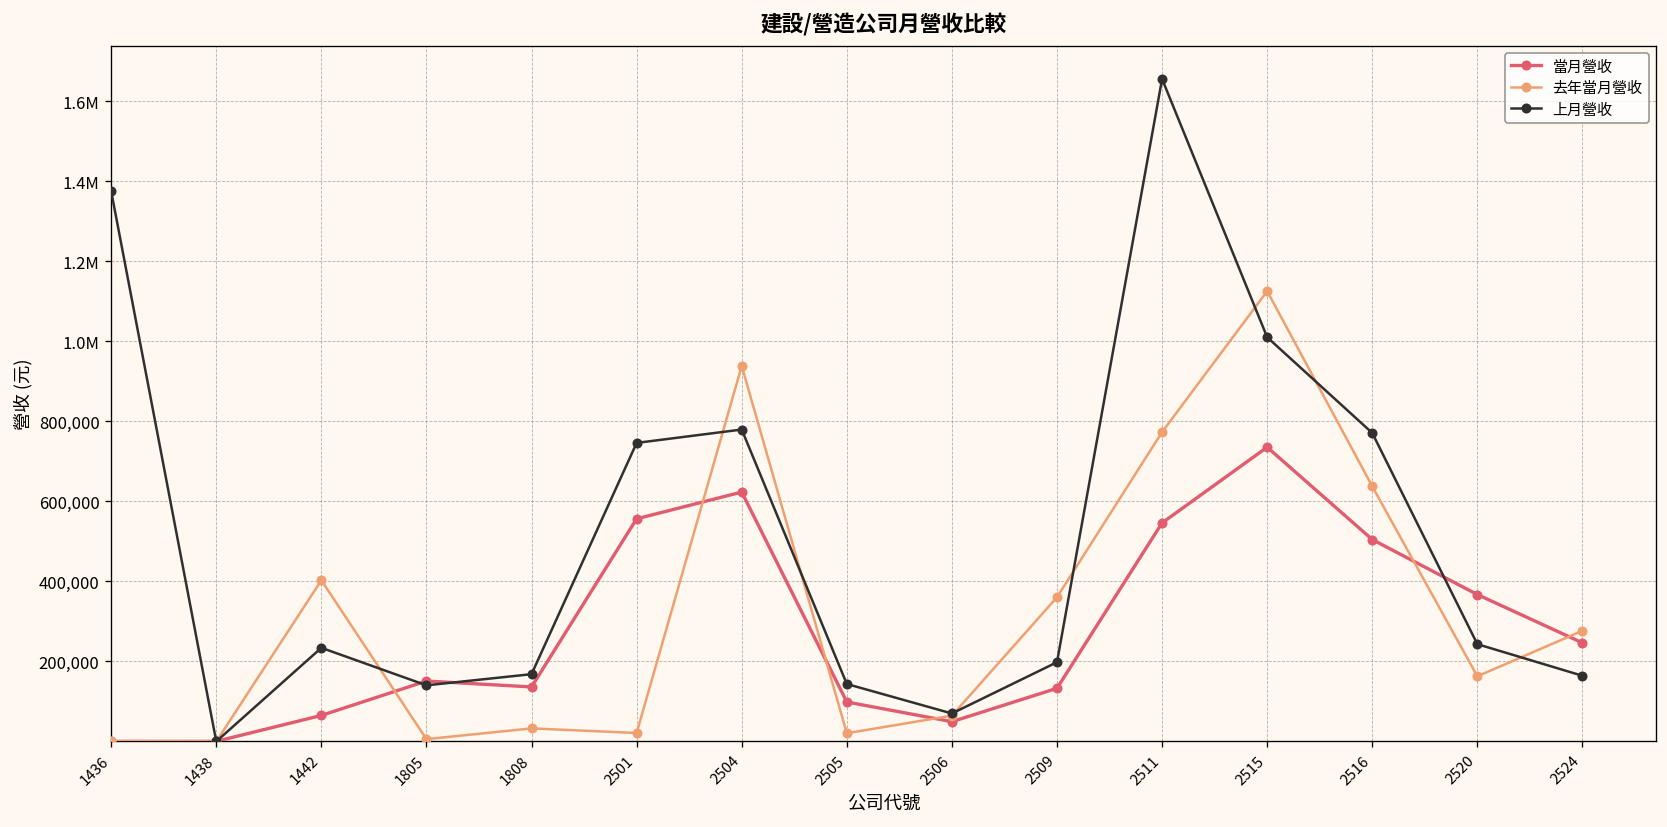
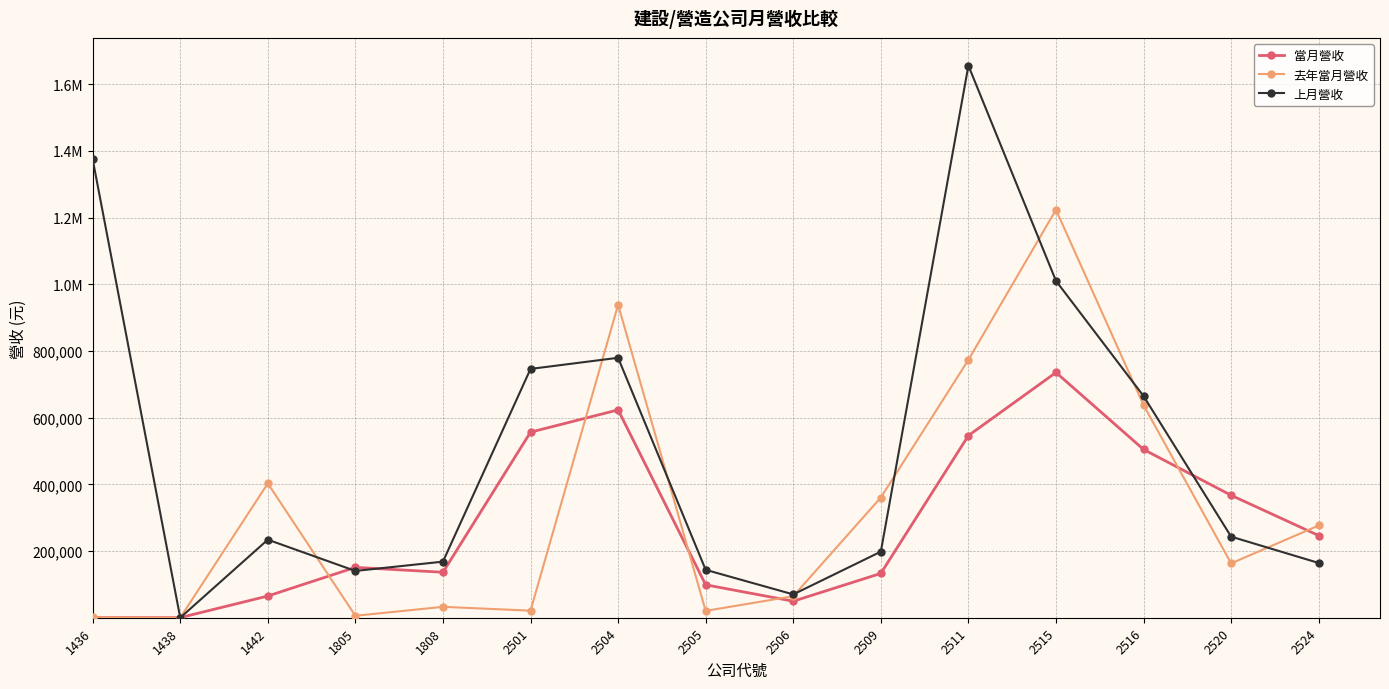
去年當月營收, 2515: 1,130,000 -> 1,220,000
上月營收, 2516: 770,000 -> 660,000
